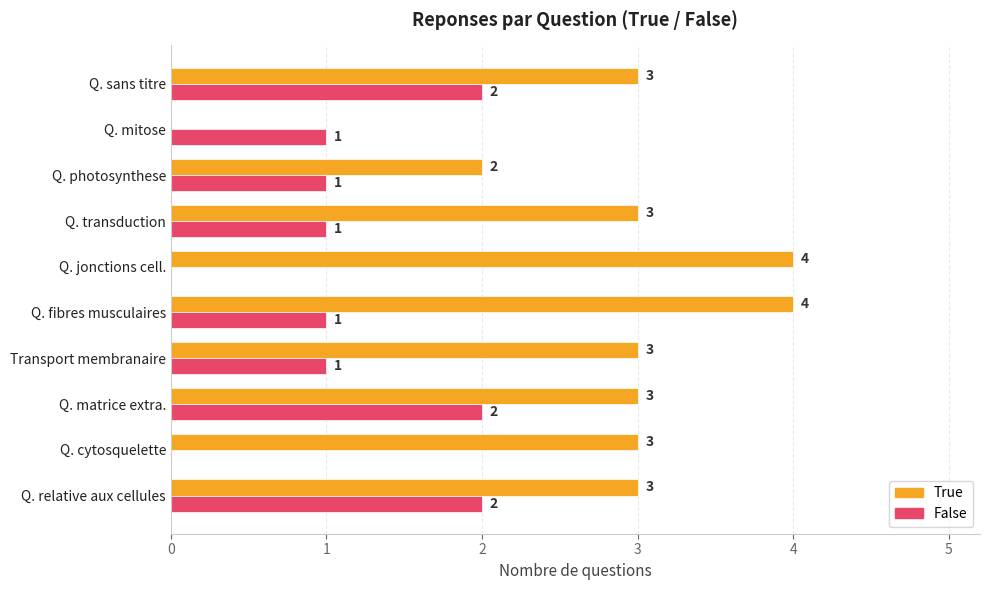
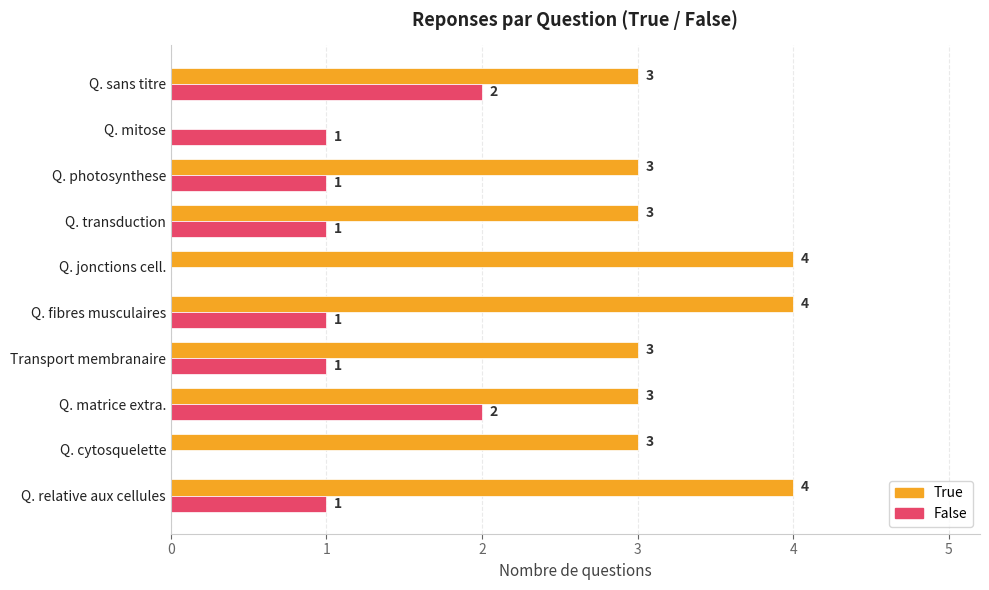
True, Q. photosynthese: 2 -> 3
True, Q. relative aux cellules: 3 -> 4
False, Q. relative aux cellules: 2 -> 1
